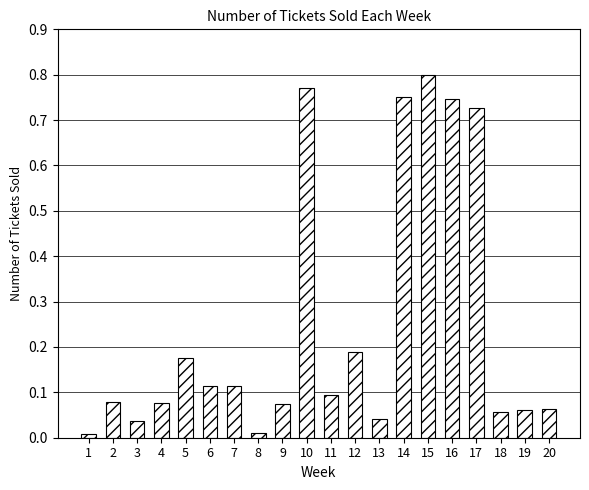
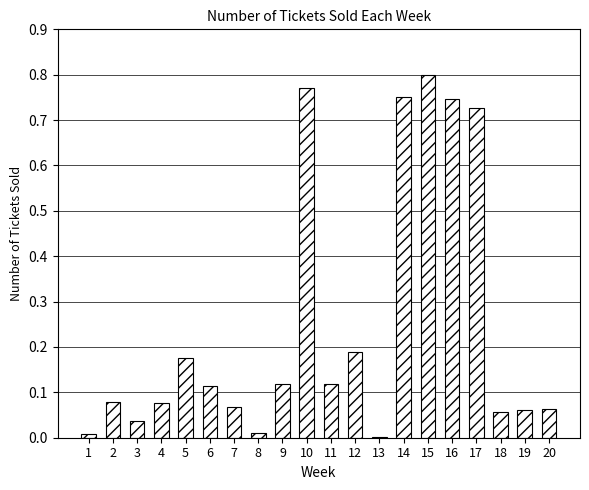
7: 0.11 -> 0.07
9: 0.08 -> 0.12
11: 0.09 -> 0.12
13: 0.04 -> 0.00
